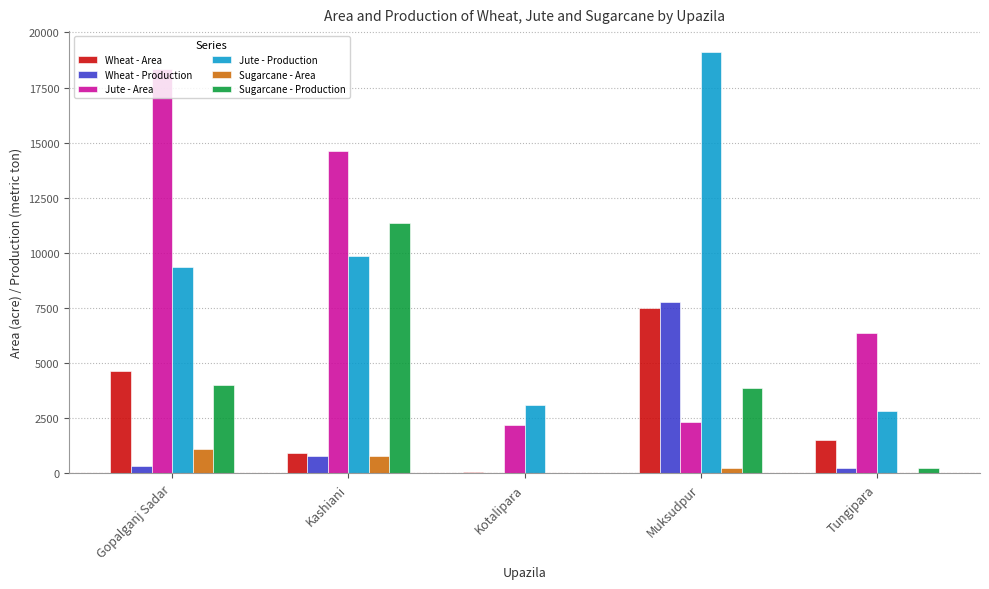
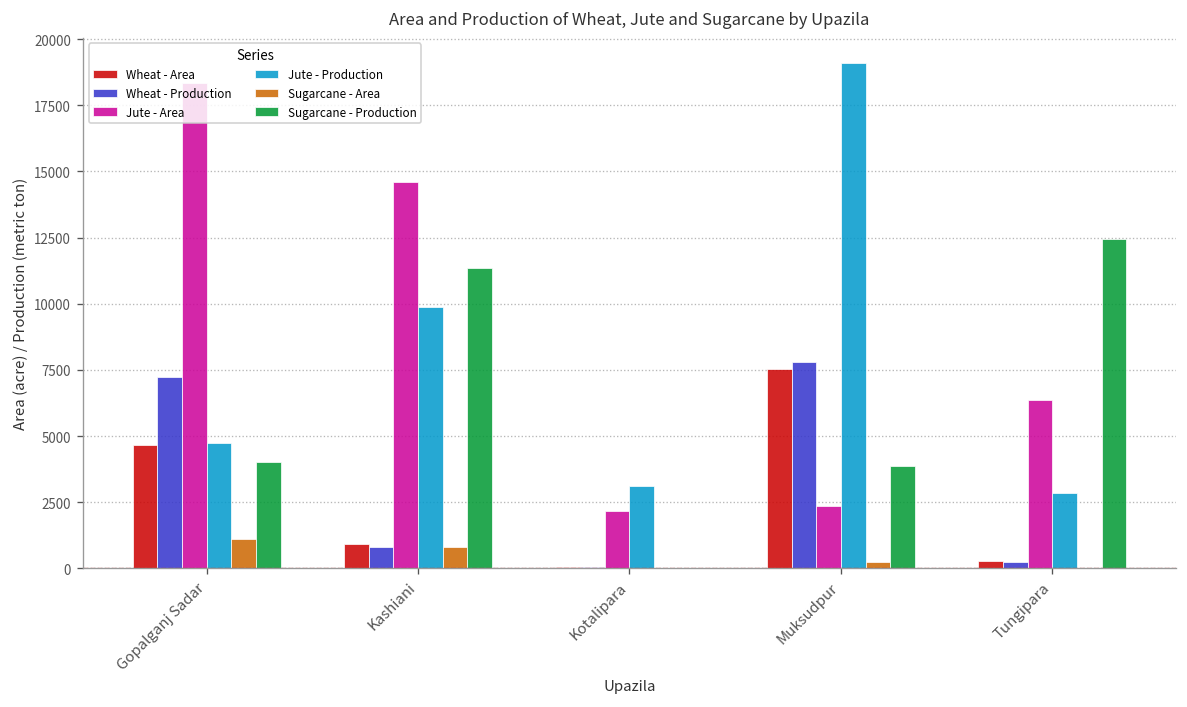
Wheat - Production, Gopalganj Sadar: 400 -> 7200
Jute - Production, Gopalganj Sadar: 9300 -> 4700
Wheat - Area, Tungipara: 1500 -> 300
Sugarcane - Production, Tungipara: 300 -> 12400
